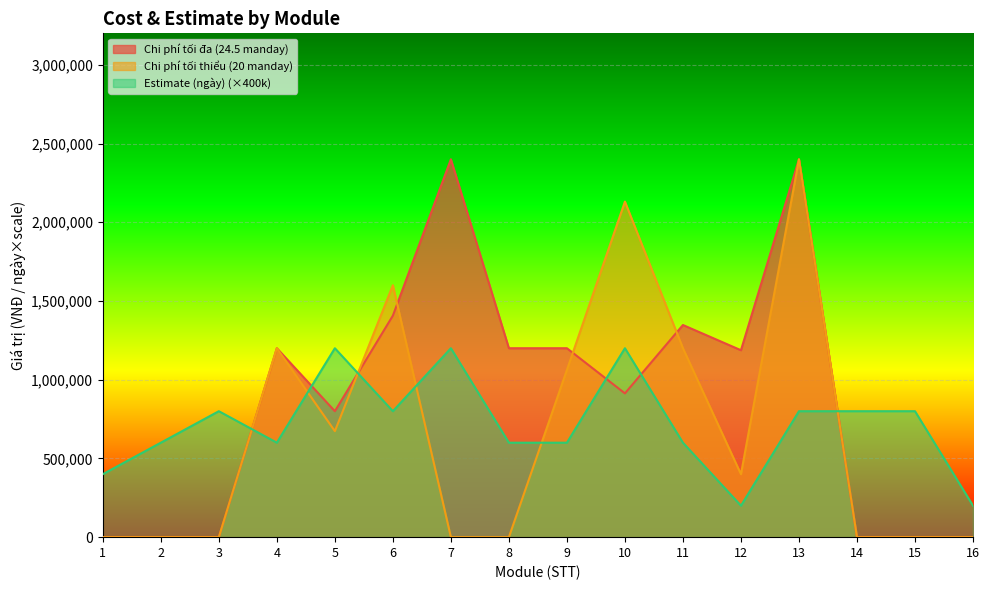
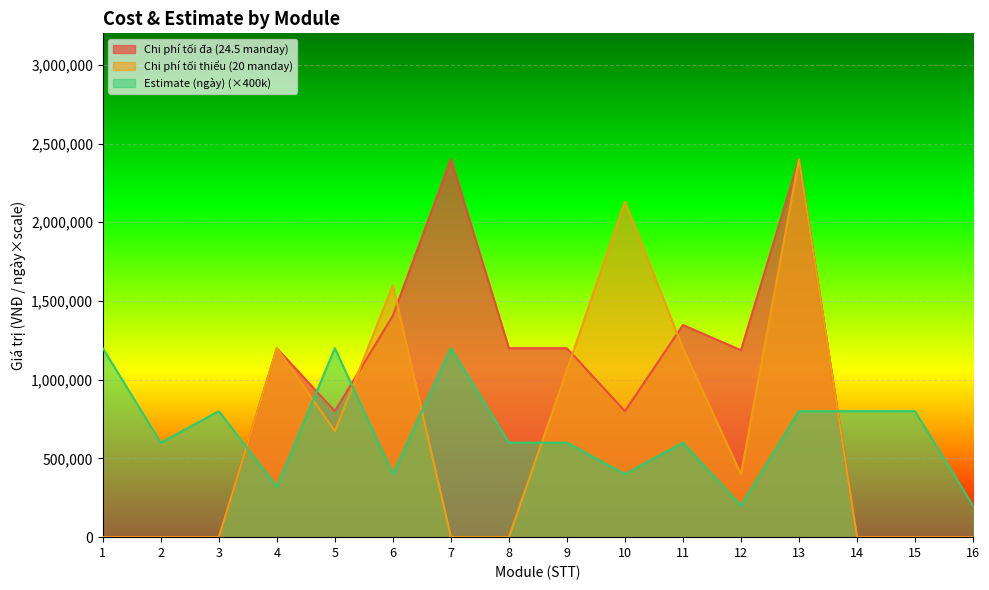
Estimate (ngày) (×400k), 1: 400,000 -> 1,200,000
Estimate (ngày) (×400k), 4: 600,000 -> 320,000
Estimate (ngày) (×400k), 6: 800,000 -> 400,000
Chi phí tối đa (24.5 manday), 10: 910,000 -> 800,000
Estimate (ngày) (×400k), 10: 1,200,000 -> 400,000
